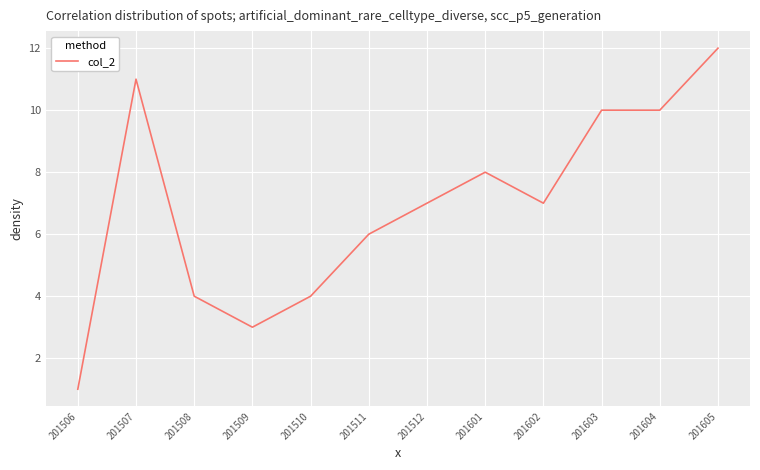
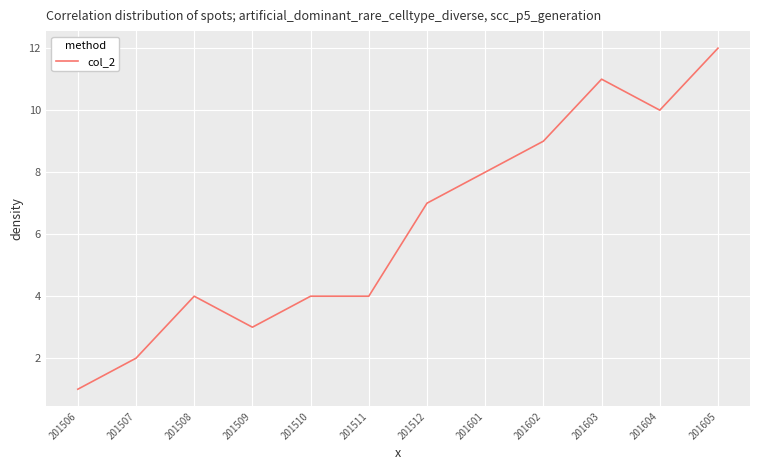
201507: 11 -> 2
201511: 6 -> 4
201602: 7 -> 9
201603: 10 -> 11
